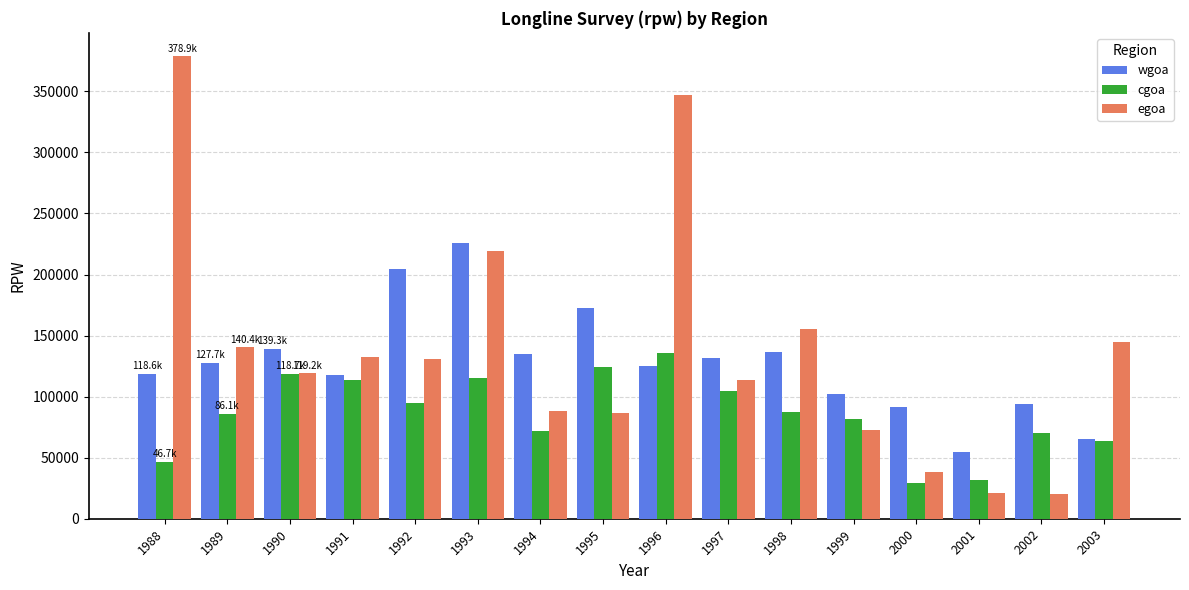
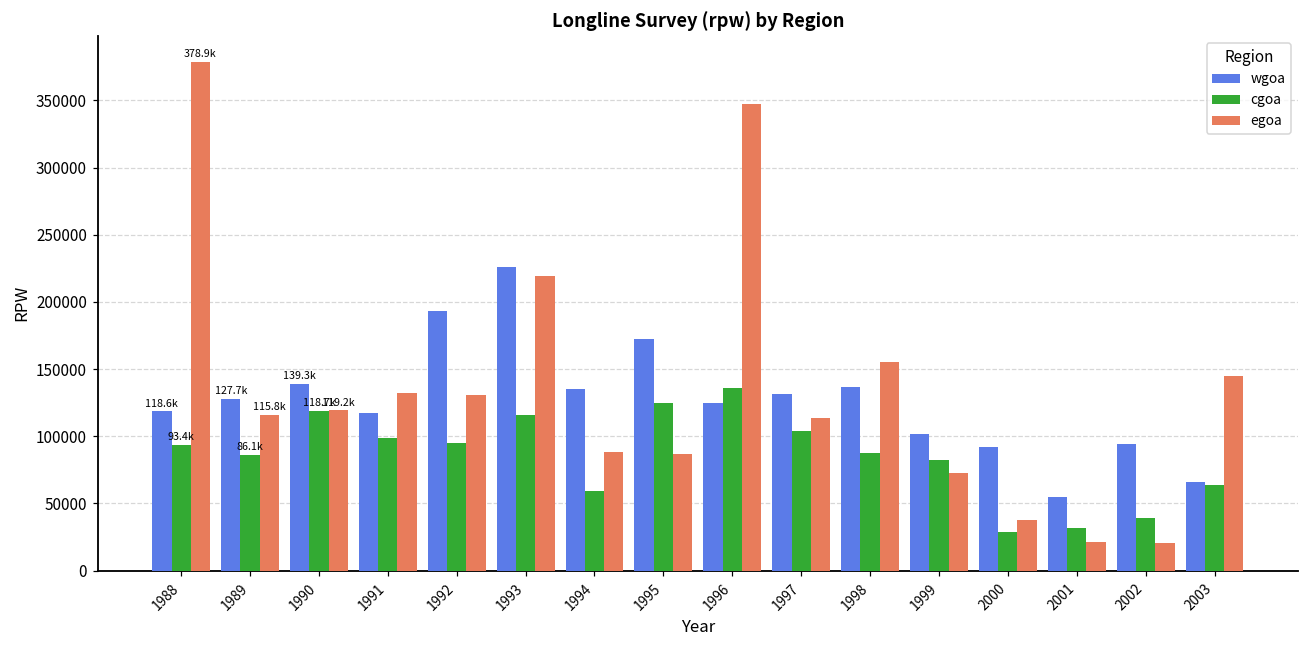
cgoa, 1988: 46.7k -> 93.4k
egoa, 1989: 140.4k -> 115.8k
cgoa, 1991: 114000 -> 99000
wgoa, 1992: 204000 -> 193000
cgoa, 1994: 72000 -> 59000
cgoa, 2002: 70000 -> 39000
